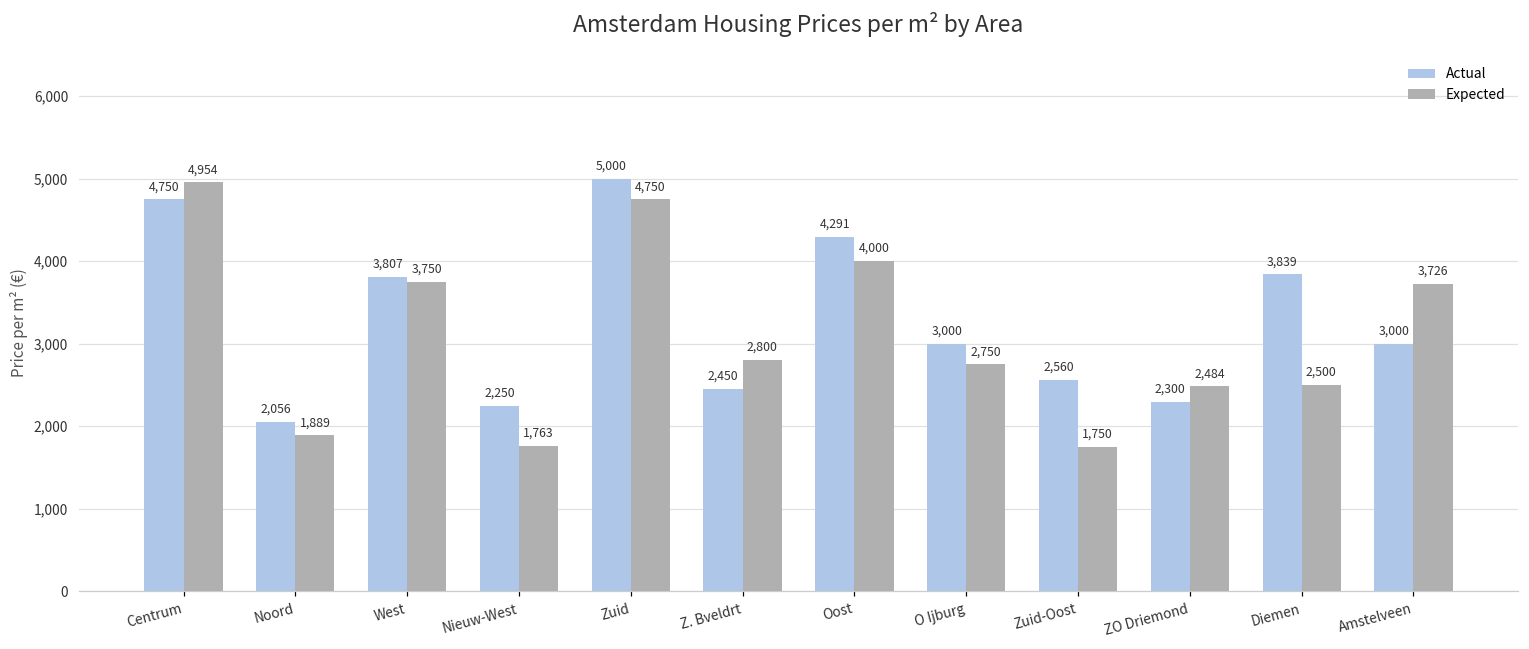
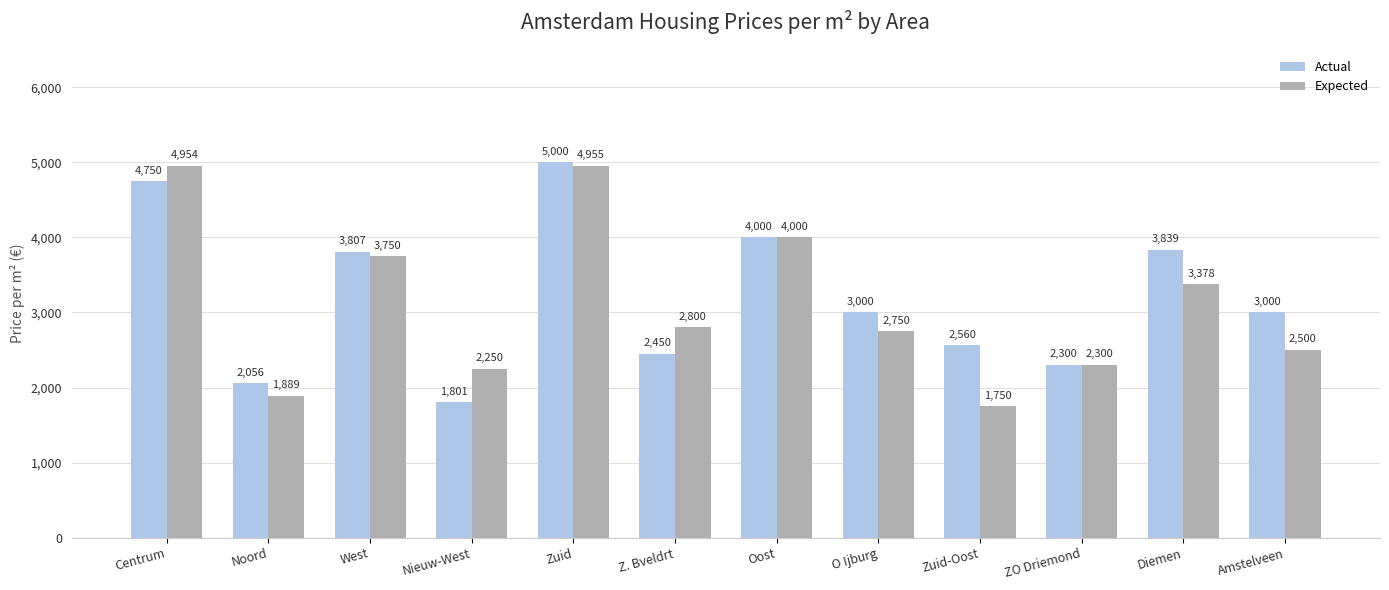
Actual, Nieuw-West: 2,250 -> 1,801
Expected, Nieuw-West: 1,763 -> 2,250
Expected, Zuid: 4,750 -> 4,955
Actual, Oost: 4,291 -> 4,000
Expected, ZO Driemond: 2,484 -> 2,300
Expected, Diemen: 2,500 -> 3,378
Expected, Amstelveen: 3,726 -> 2,500
